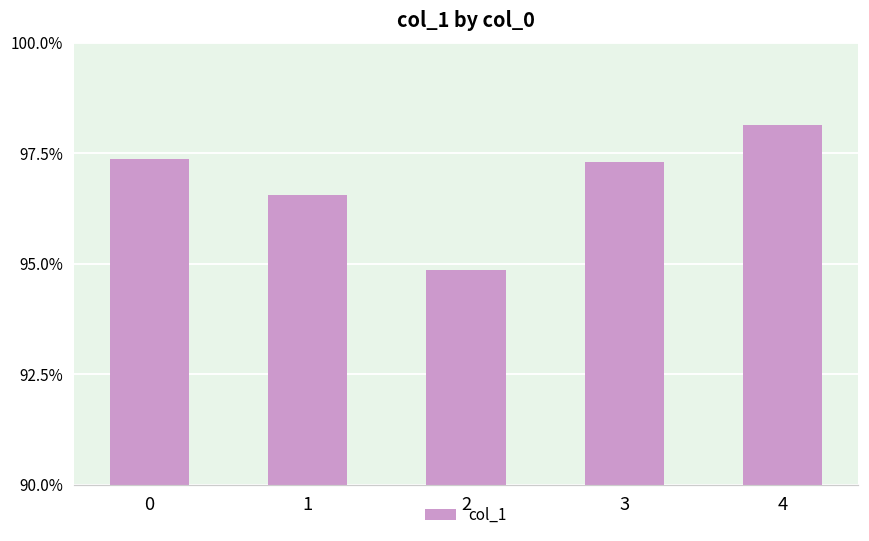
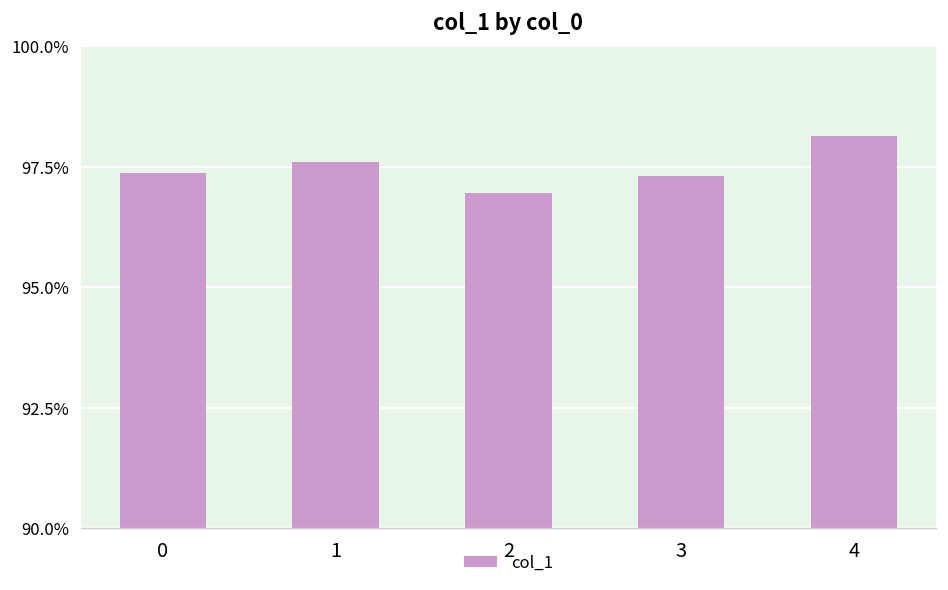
1: 96.6% -> 97.6%
2: 94.9% -> 97.0%
